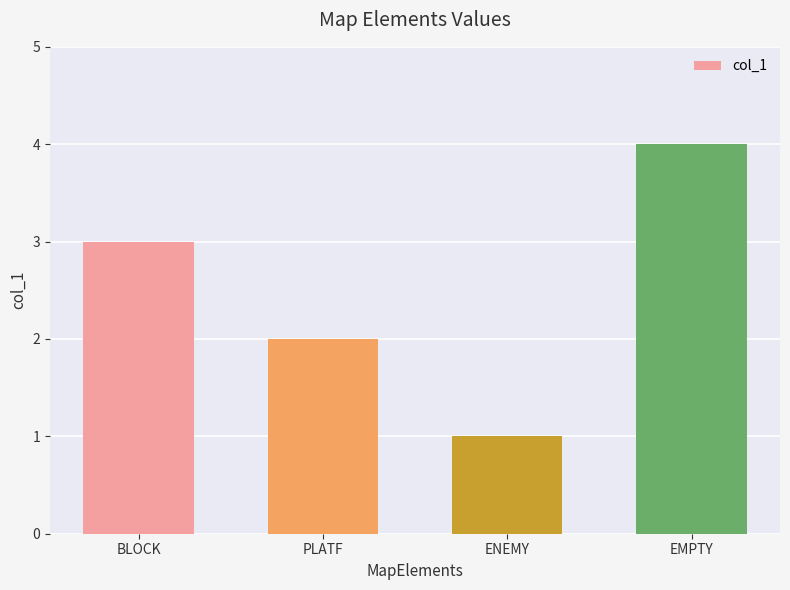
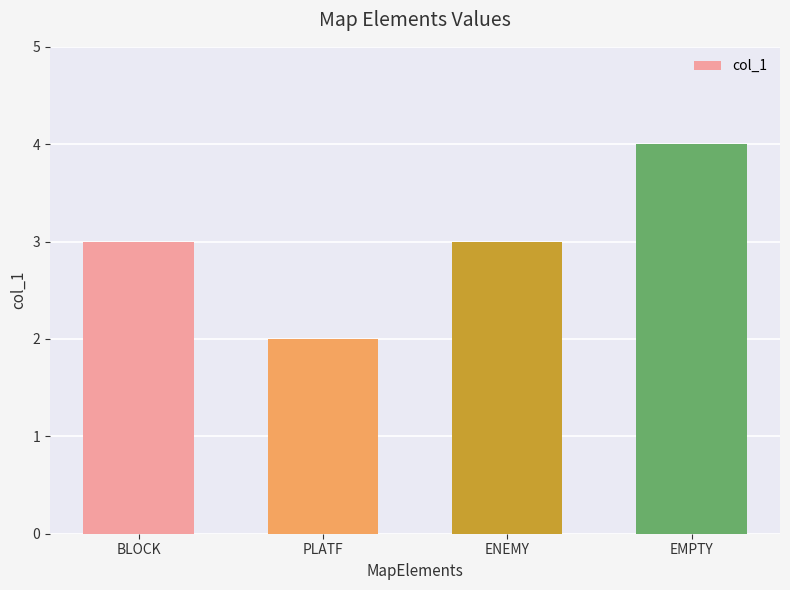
ENEMY: 1 -> 3
